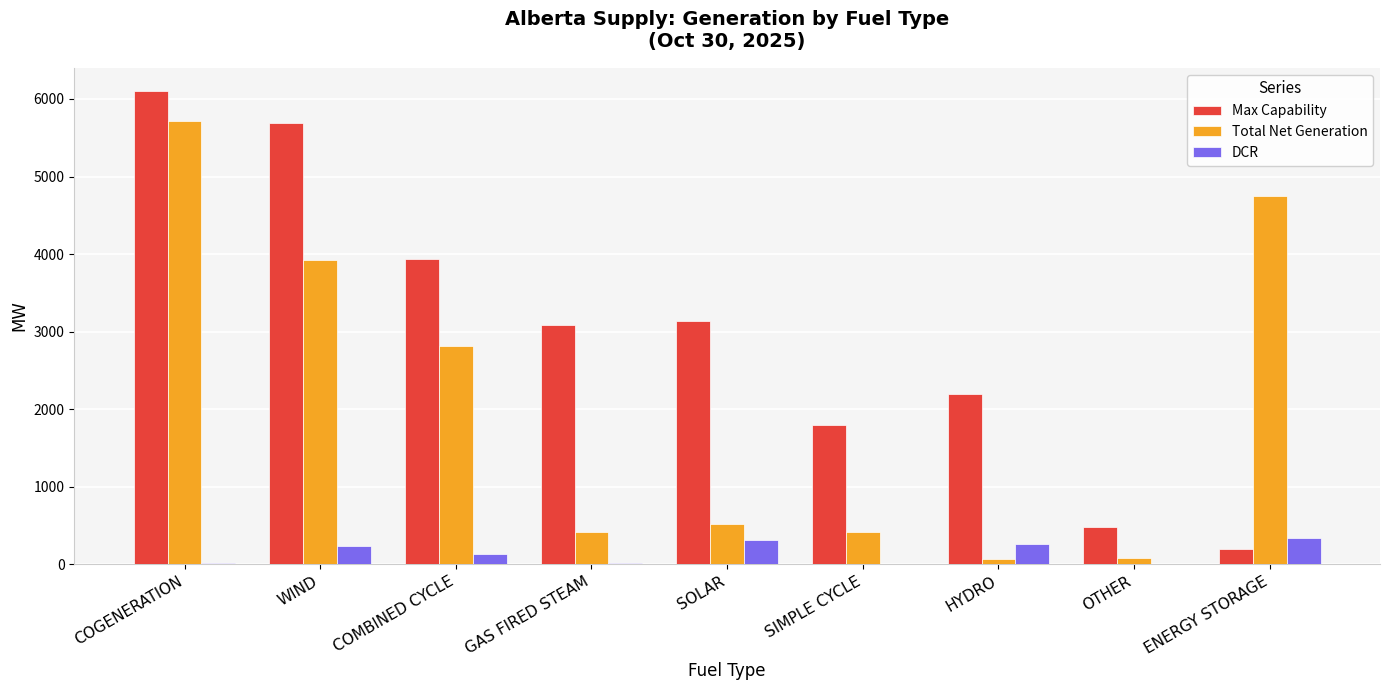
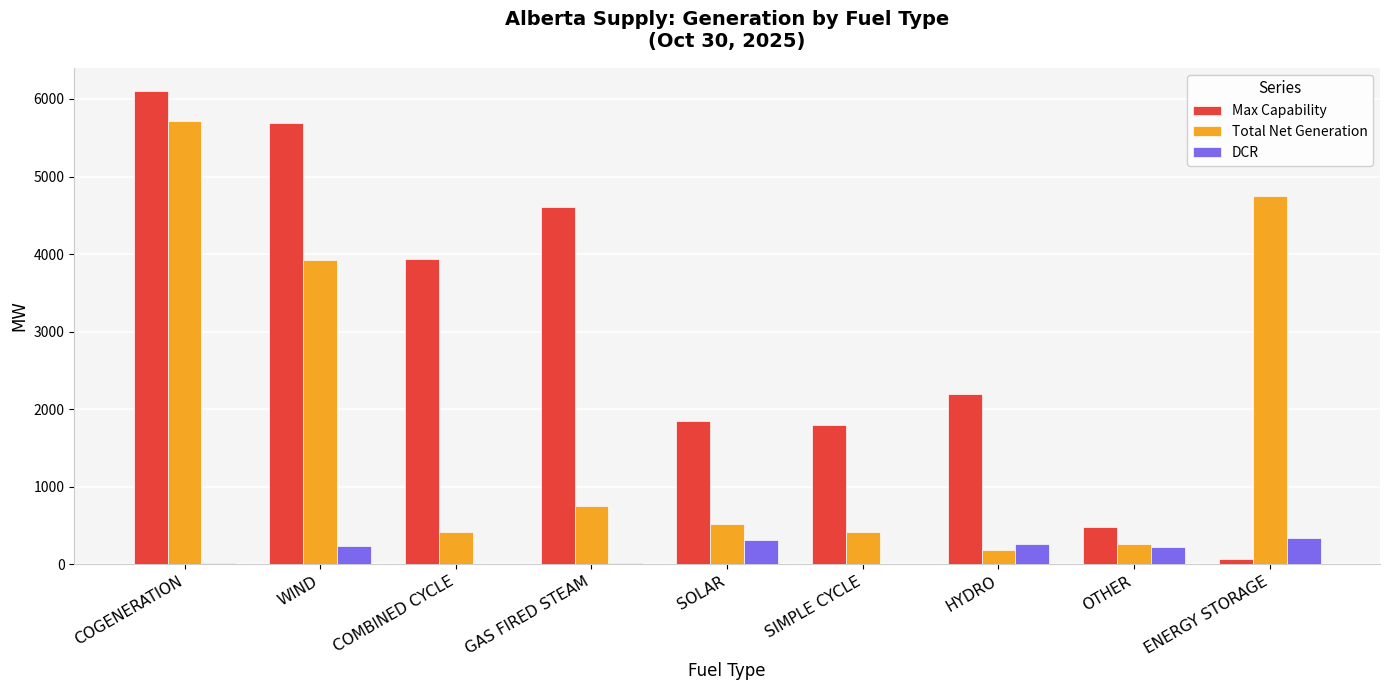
Total Net Generation, COMBINED CYCLE: 2800 -> 400
DCR, COMBINED CYCLE: 100 -> 0
Max Capability, GAS FIRED STEAM: 3100 -> 4600
Total Net Generation, GAS FIRED STEAM: 400 -> 800
Max Capability, SOLAR: 3100 -> 1900
Total Net Generation, HYDRO: 100 -> 200
Total Net Generation, OTHER: 100 -> 300
DCR, OTHER: 0 -> 200
Max Capability, ENERGY STORAGE: 200 -> 100
